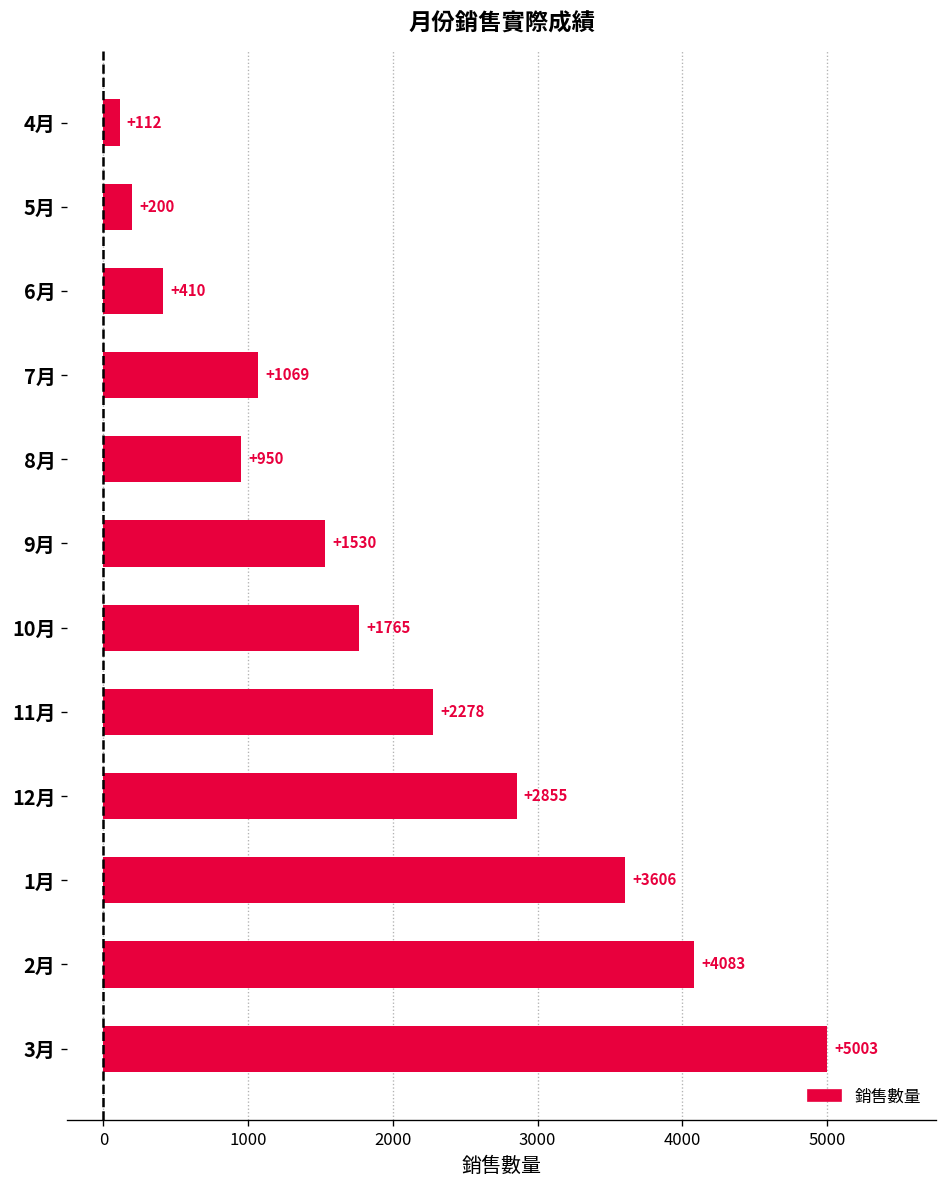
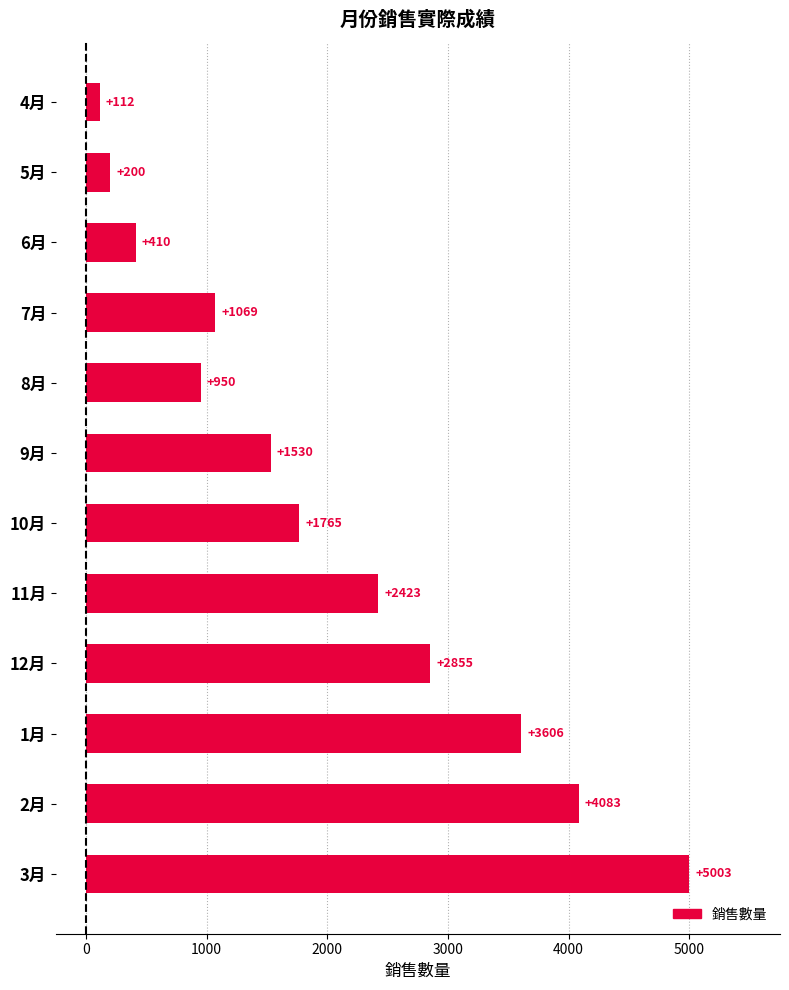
11月: +2278 -> +2423
